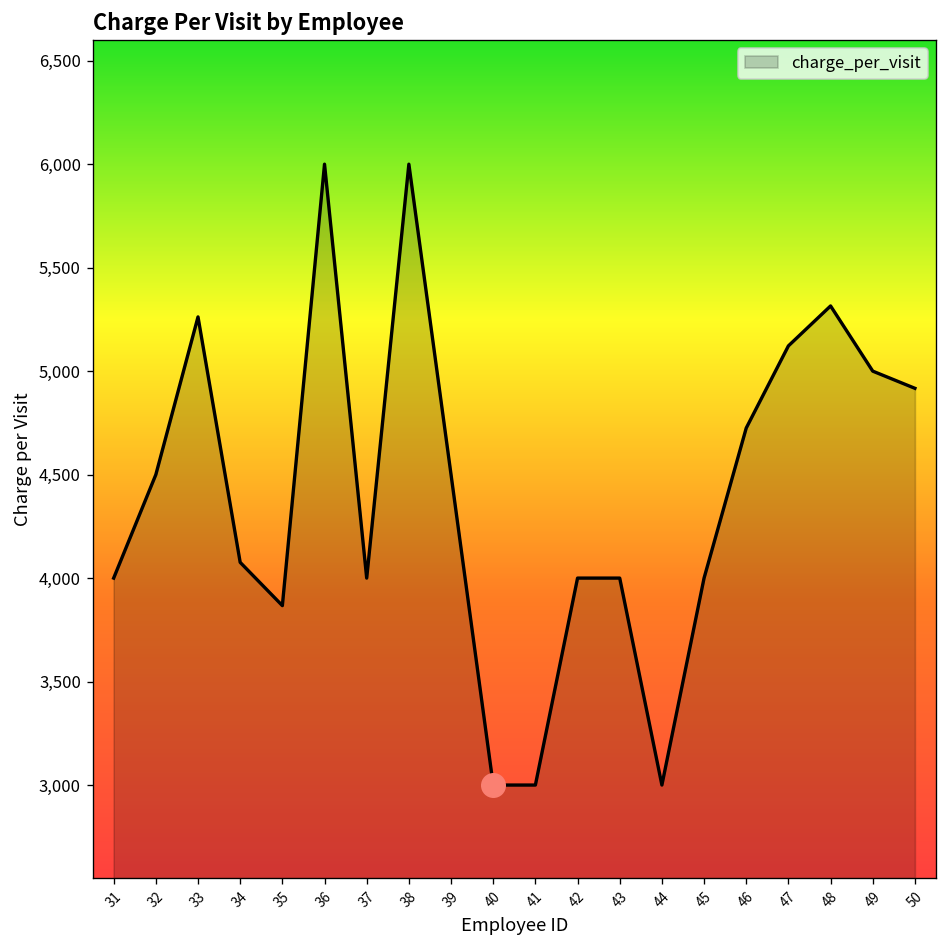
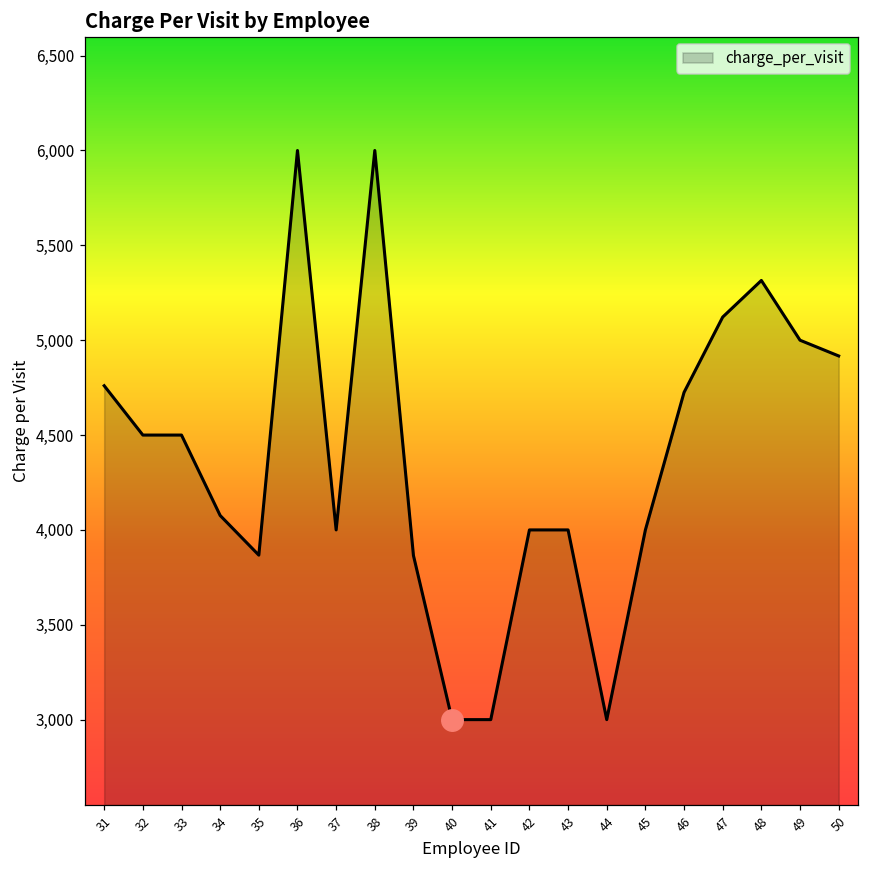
charge_per_visit, 31: 4,000 -> 4,760
charge_per_visit, 33: 5,260 -> 4,500
charge_per_visit, 39: 4,500 -> 3,870
